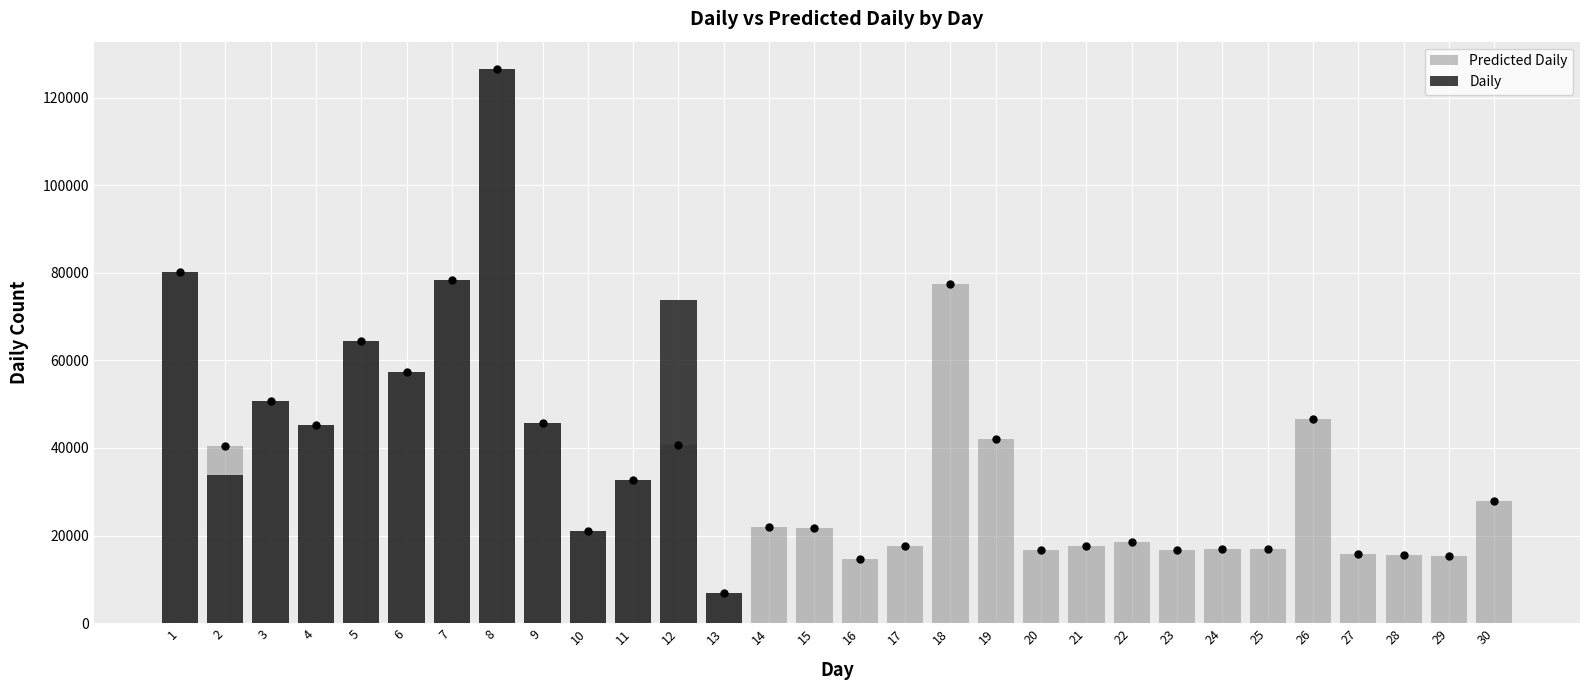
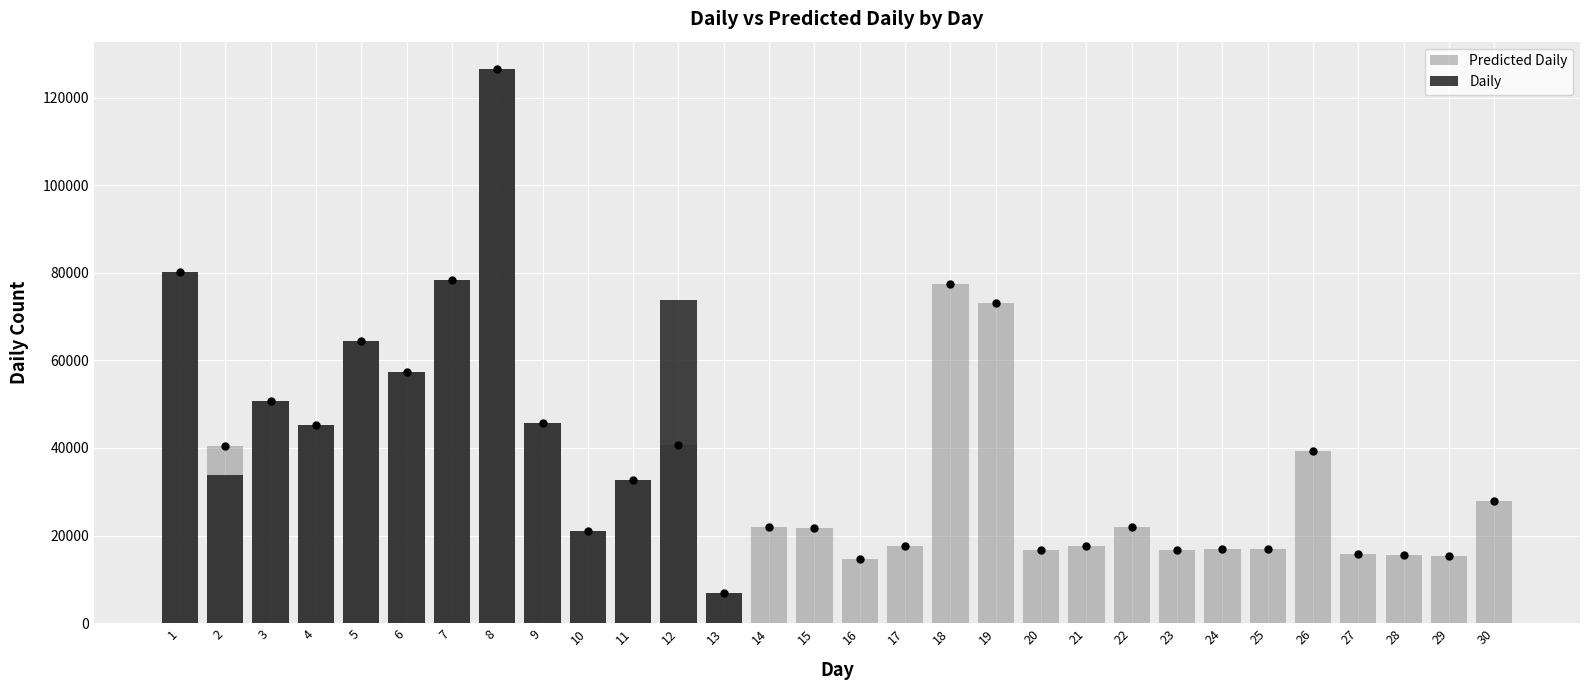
Predicted Daily, 19: 42000 -> 73000
Predicted Daily, 22: 19000 -> 22000
Predicted Daily, 26: 47000 -> 39000
